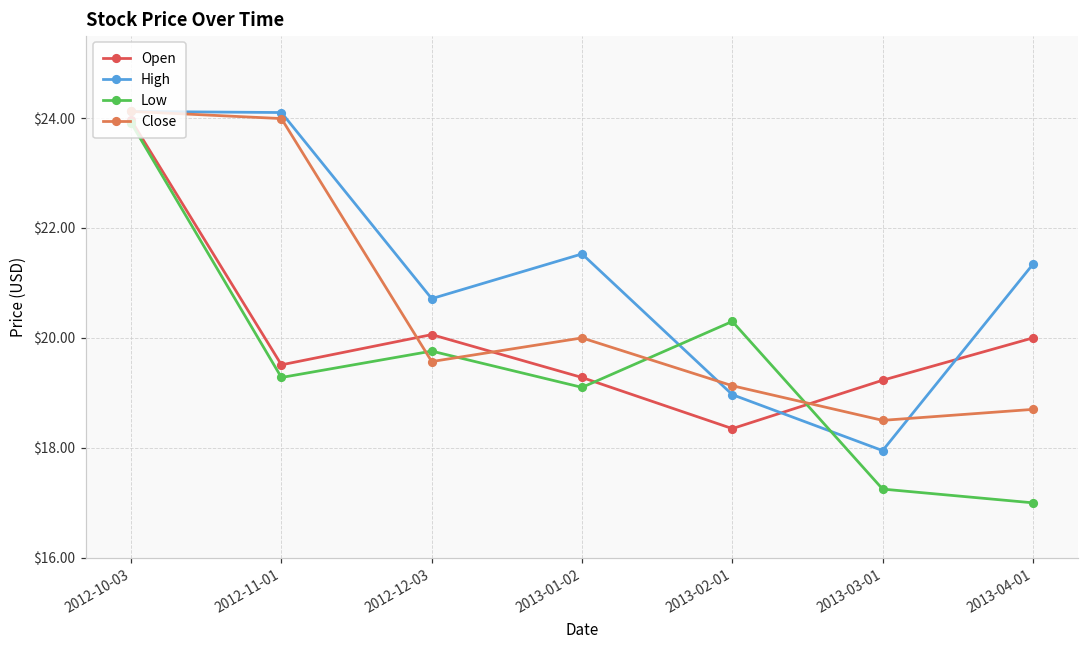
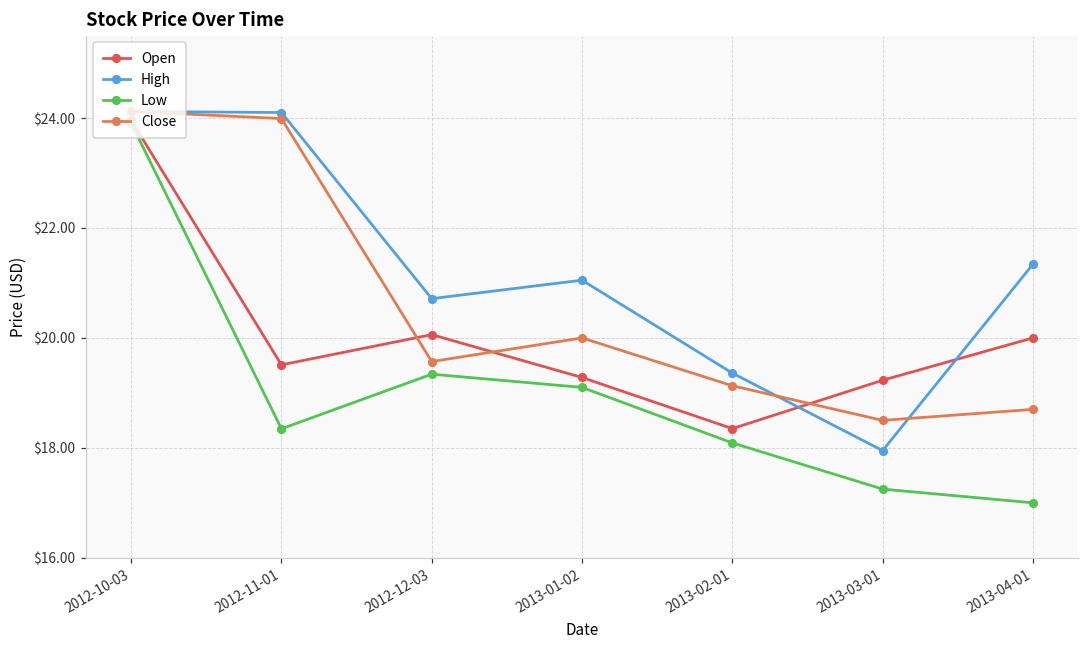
Low, 2012-11-01: $19.3 -> $18.3
Low, 2012-12-03: $19.8 -> $19.3
High, 2013-01-02: $21.5 -> $21.0
High, 2013-02-01: $19.0 -> $19.4
Low, 2013-02-01: $20.3 -> $18.1
